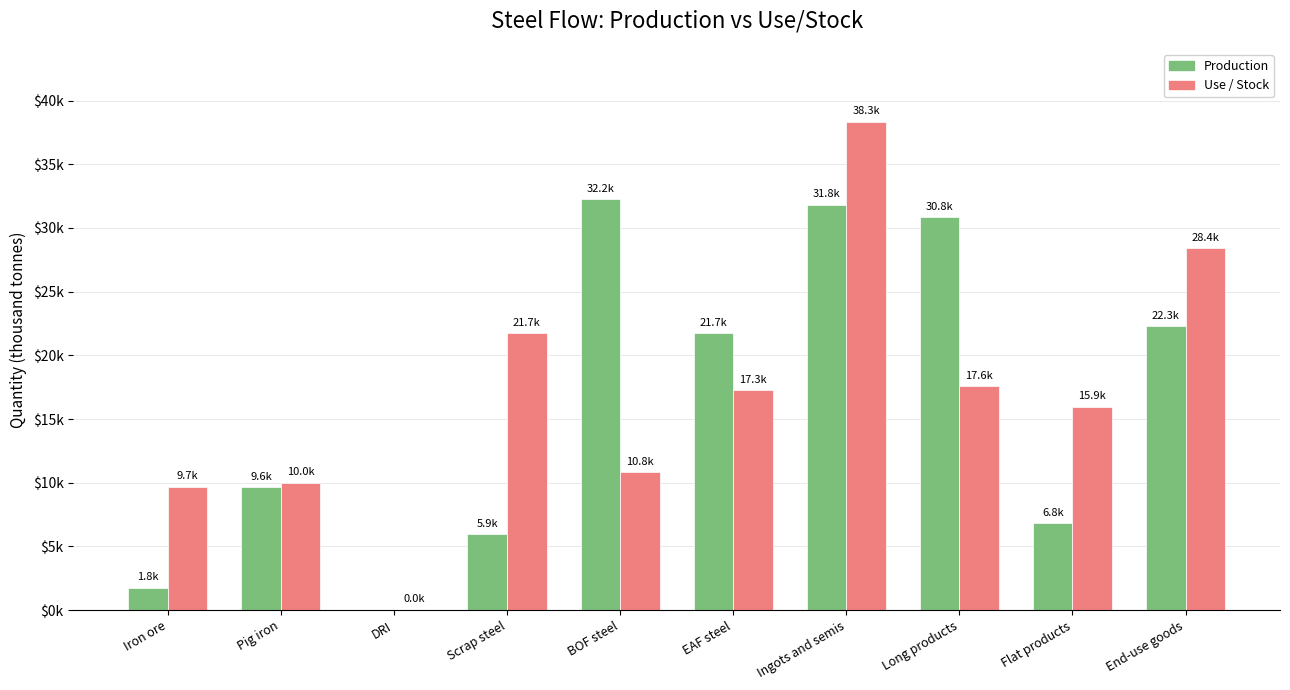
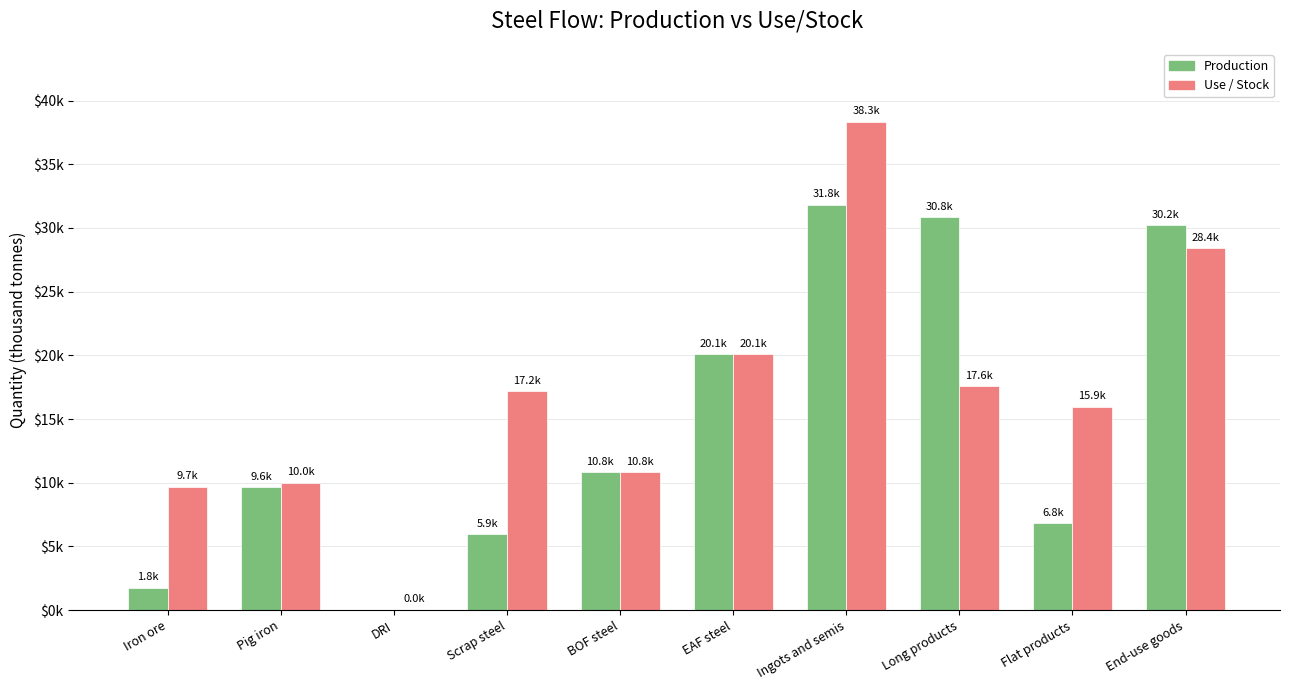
Use / Stock, Scrap steel: 21.7k -> 17.2k
Production, BOF steel: 32.2k -> 10.8k
Production, EAF steel: 21.7k -> 20.1k
Use / Stock, EAF steel: 17.3k -> 20.1k
Production, End-use goods: 22.3k -> 30.2k
